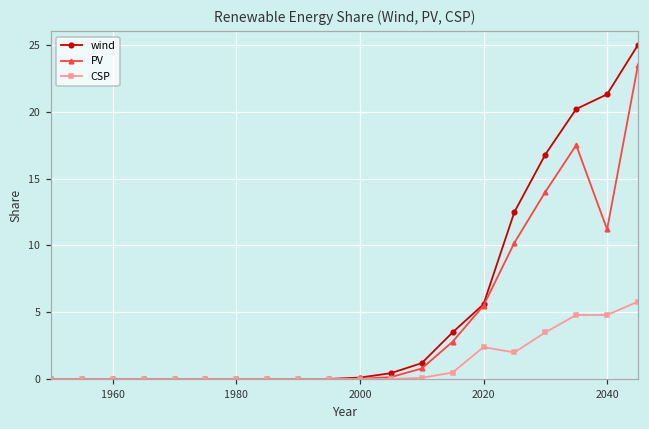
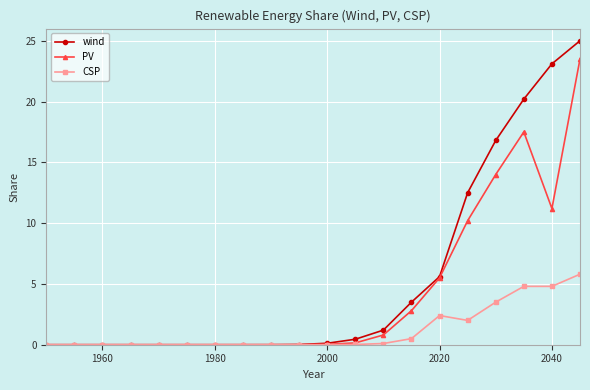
wind, 2040: 21.3 -> 23.1
